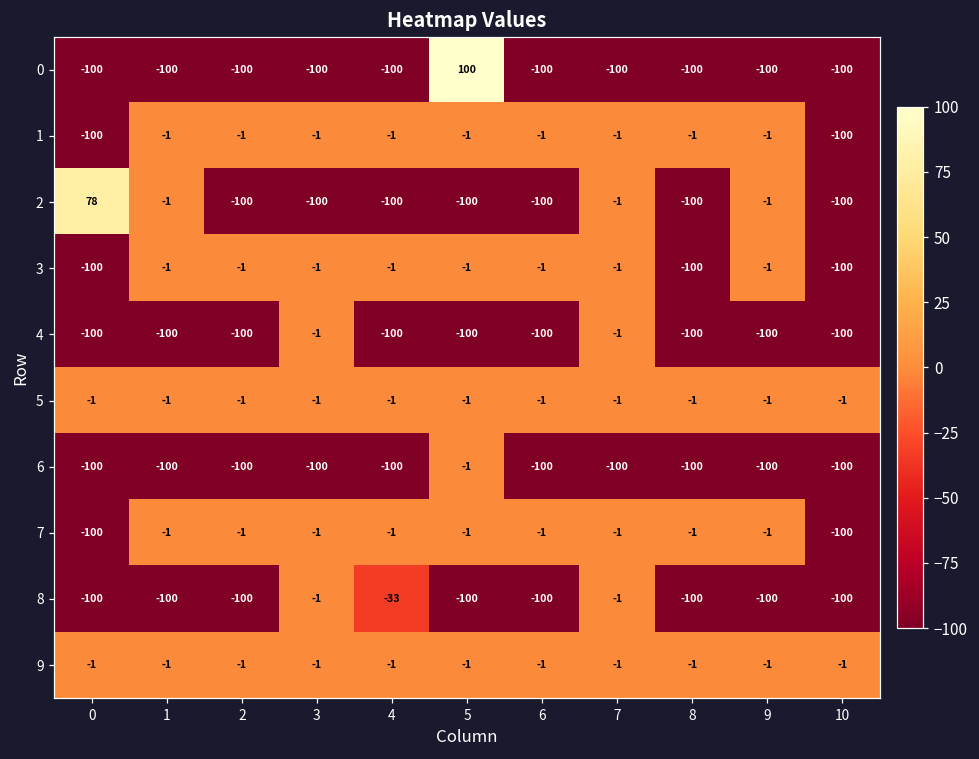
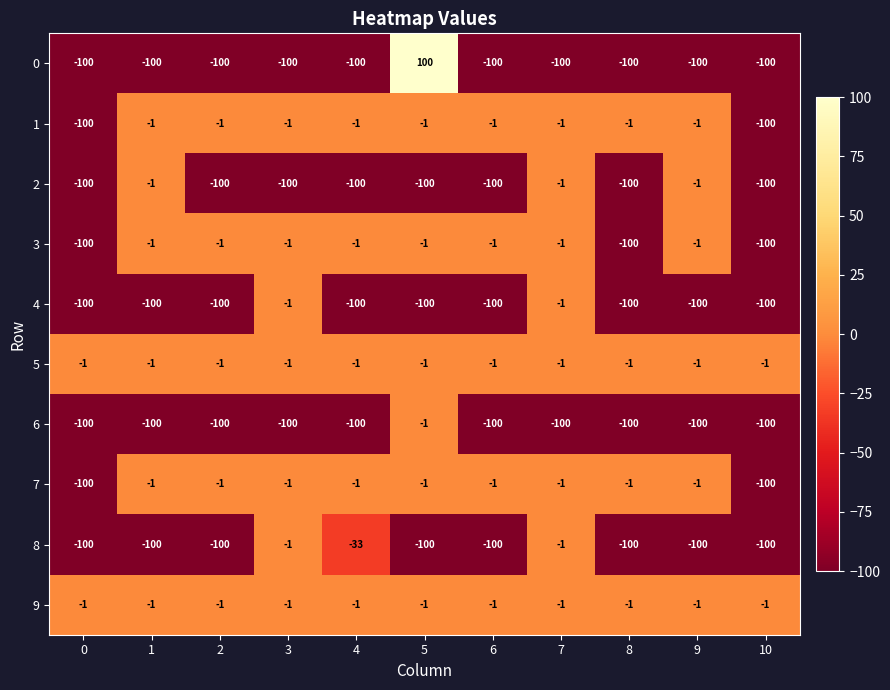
2, 0: 78 -> -100
